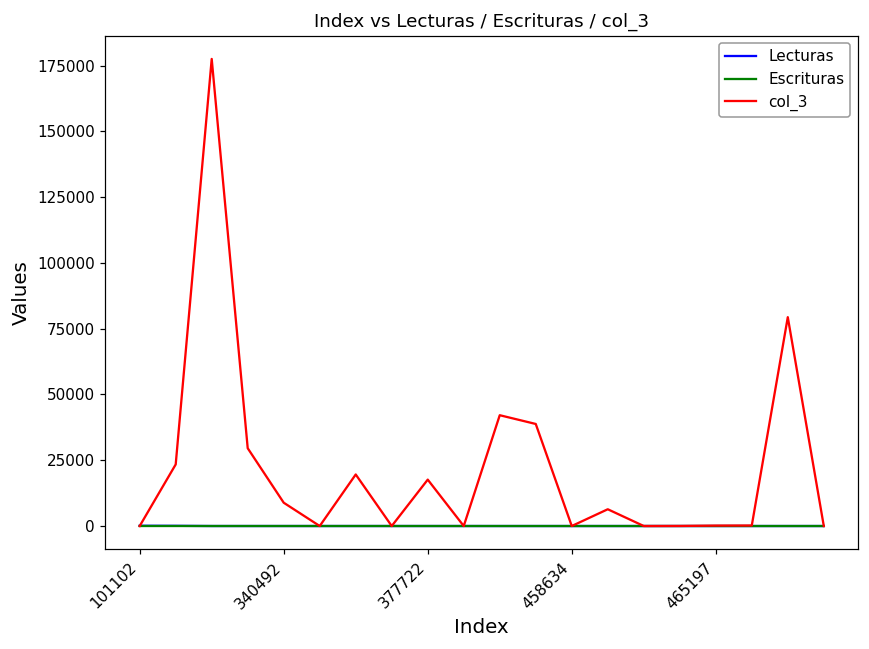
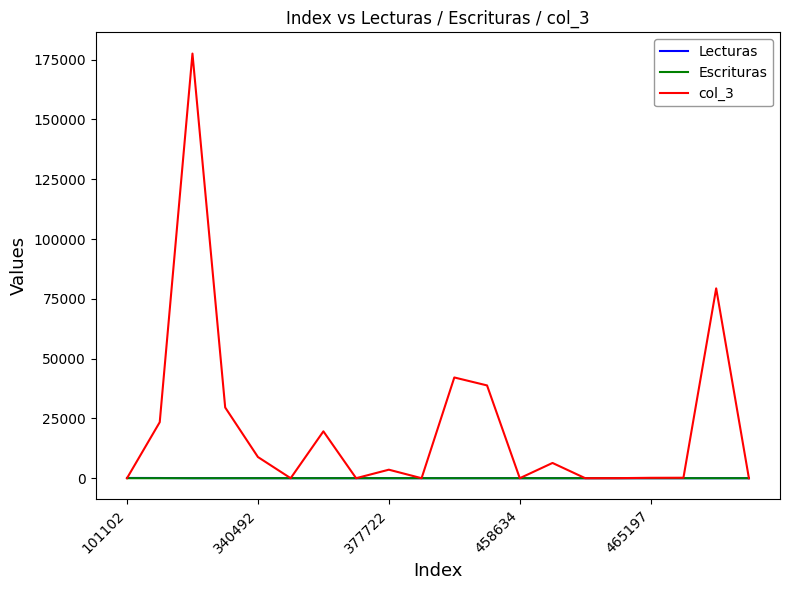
col_3, 377722: 18000 -> 4000
